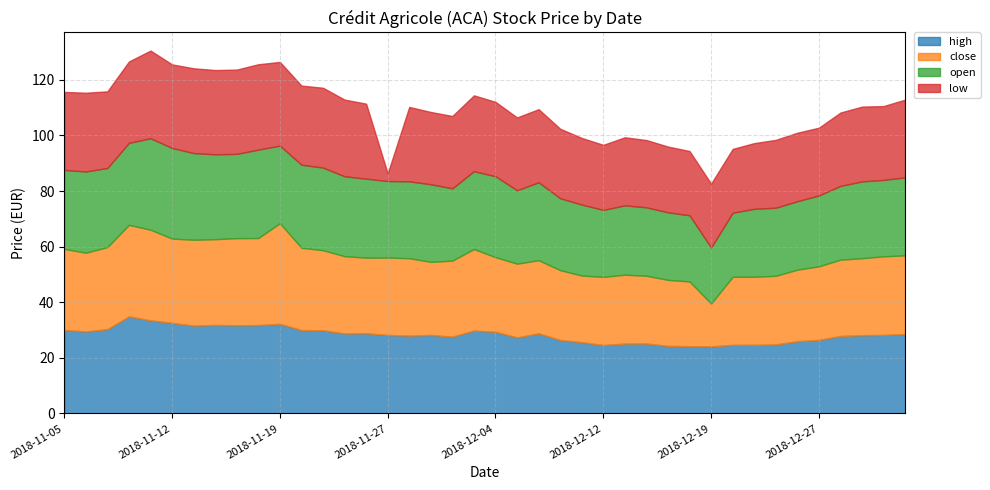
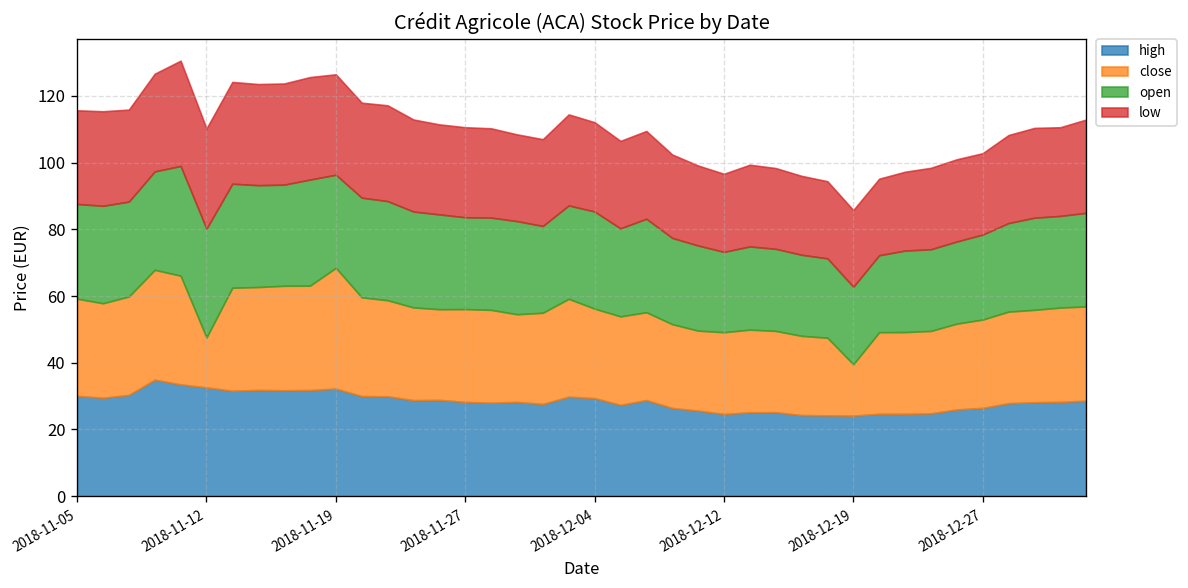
close, 2018-11-12: 30 -> 15
low, 2018-11-27: 3 -> 27
open, 2018-12-19: 20 -> 23
